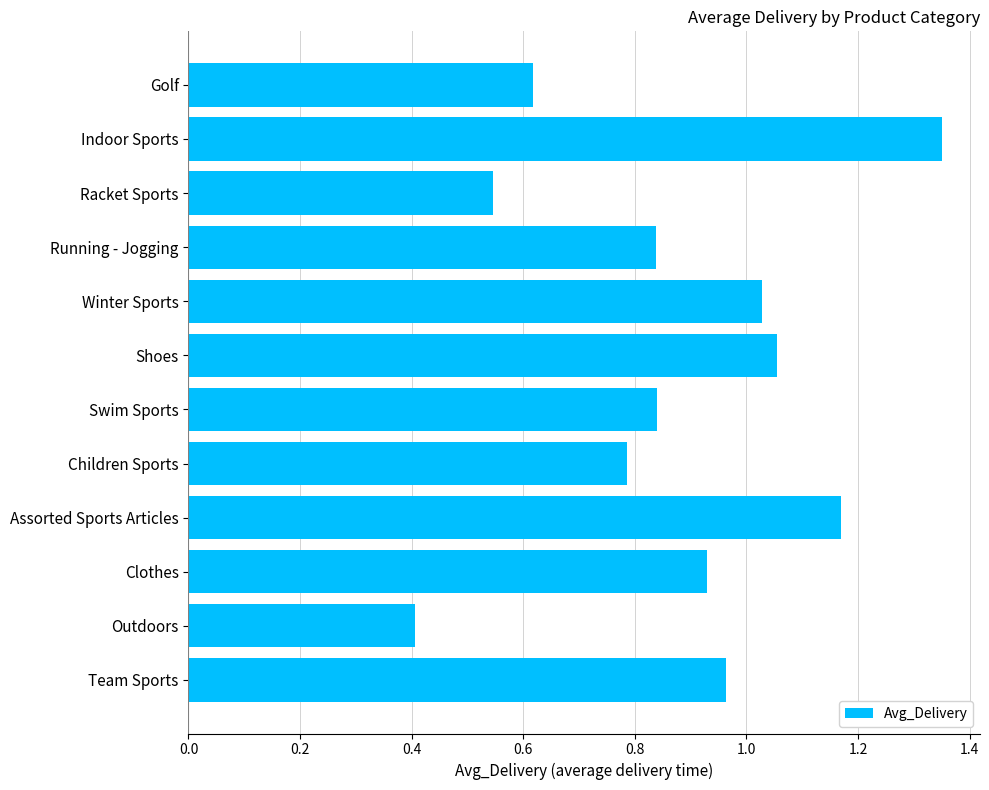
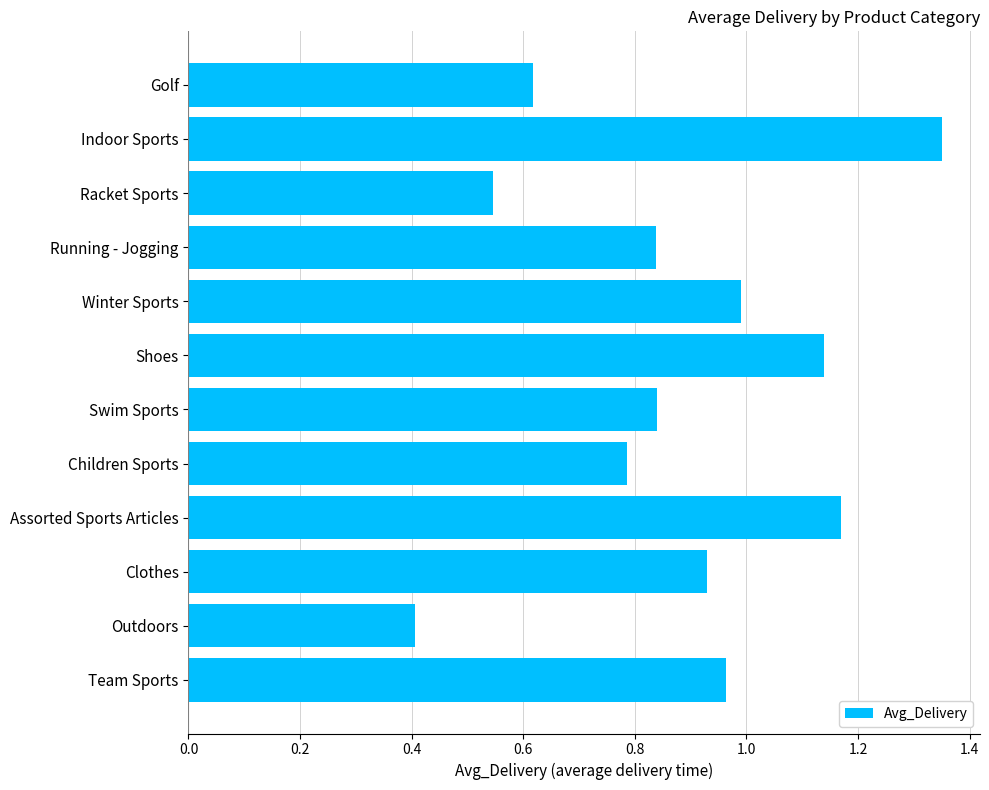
Winter Sports: 1.03 -> 0.99
Shoes: 1.05 -> 1.14
